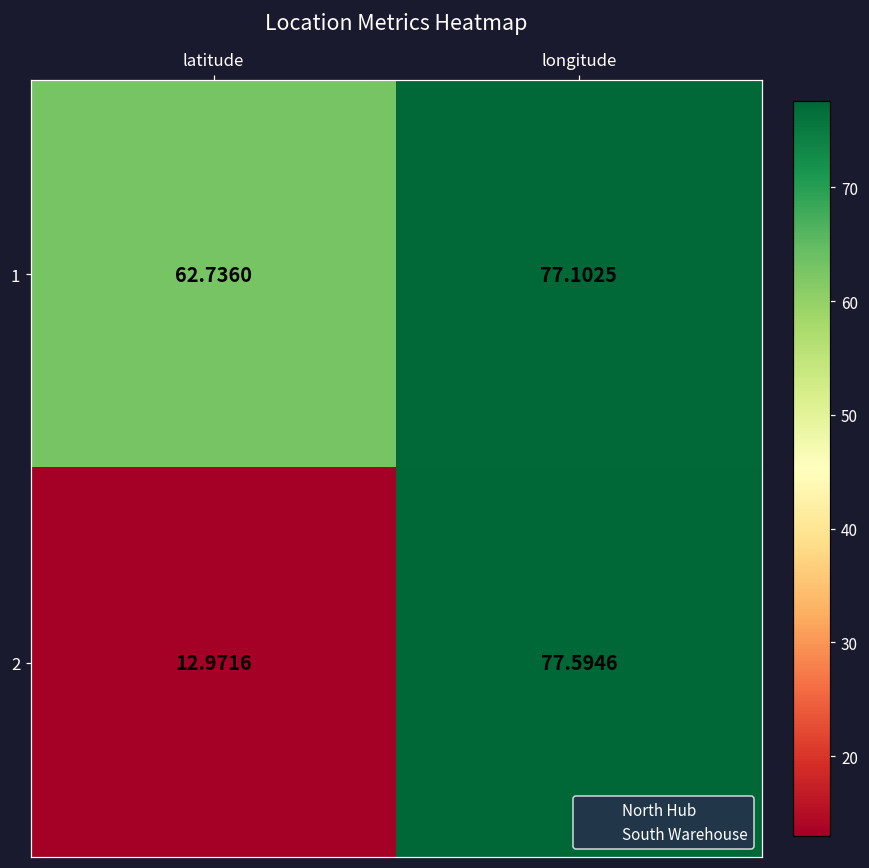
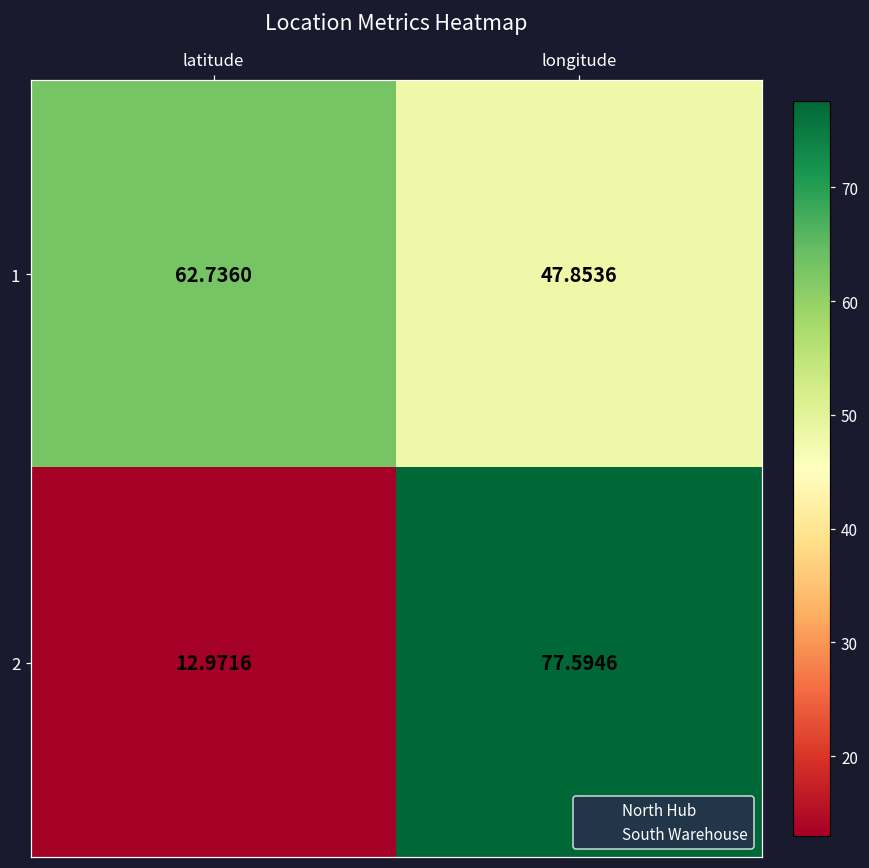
1, longitude: 77.1025 -> 47.8536
